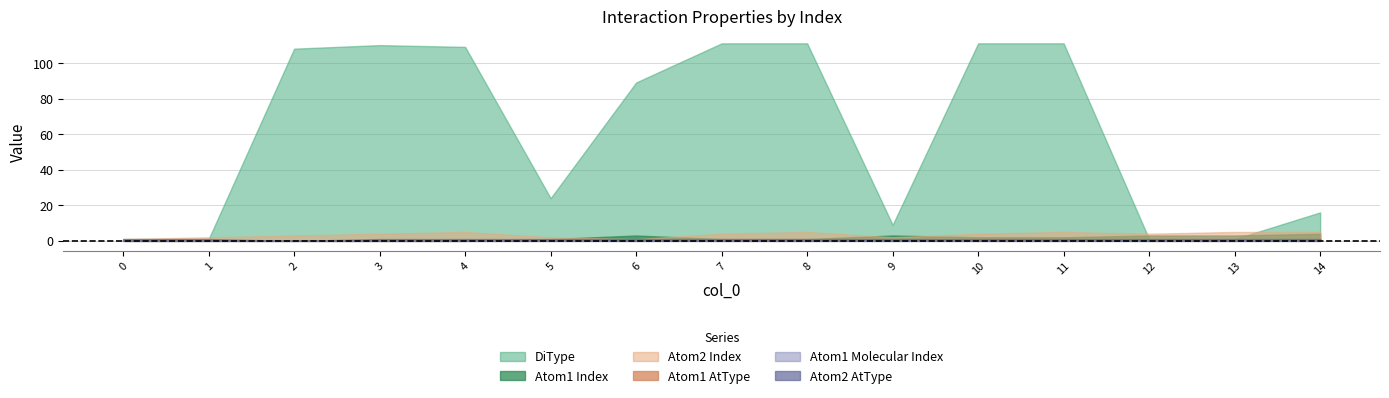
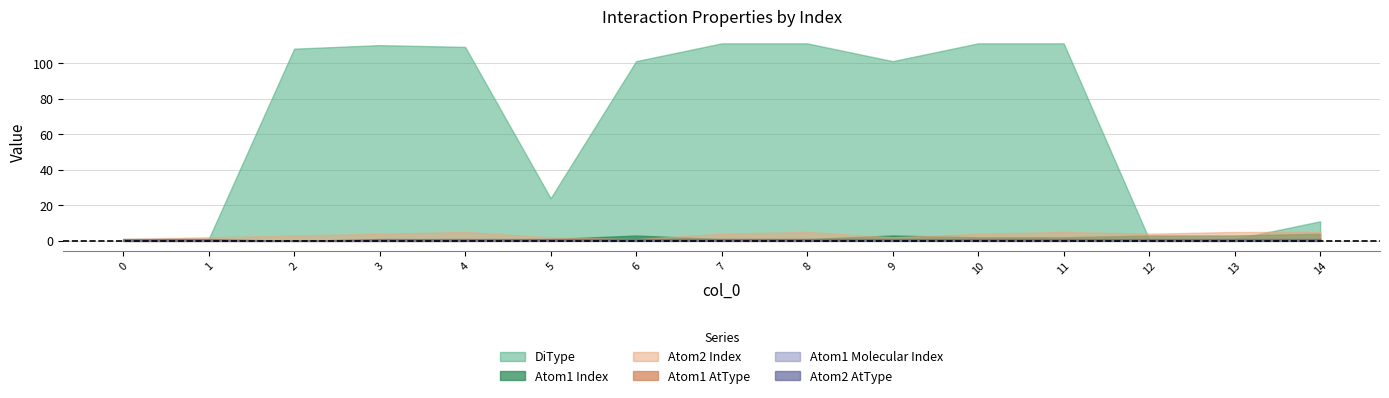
DiType, 6: 89 -> 101
DiType, 9: 9 -> 101
DiType, 14: 16 -> 11
